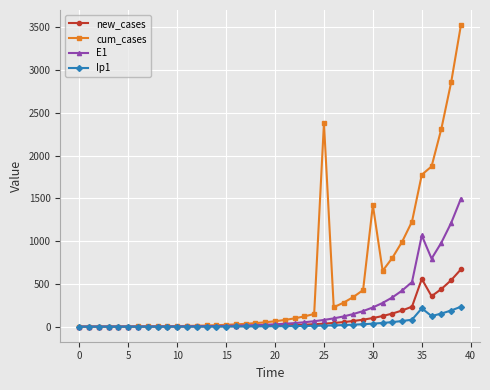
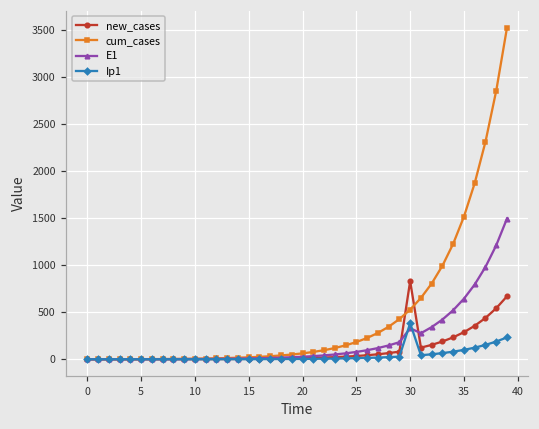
cum_cases, 25: 2400 -> 200
new_cases, 30: 100 -> 800
cum_cases, 30: 1400 -> 500
E1, 30: 200 -> 300
Ip1, 30: 0 -> 400
new_cases, 35: 600 -> 300
cum_cases, 35: 1800 -> 1500
E1, 35: 1100 -> 600
Ip1, 35: 200 -> 100
